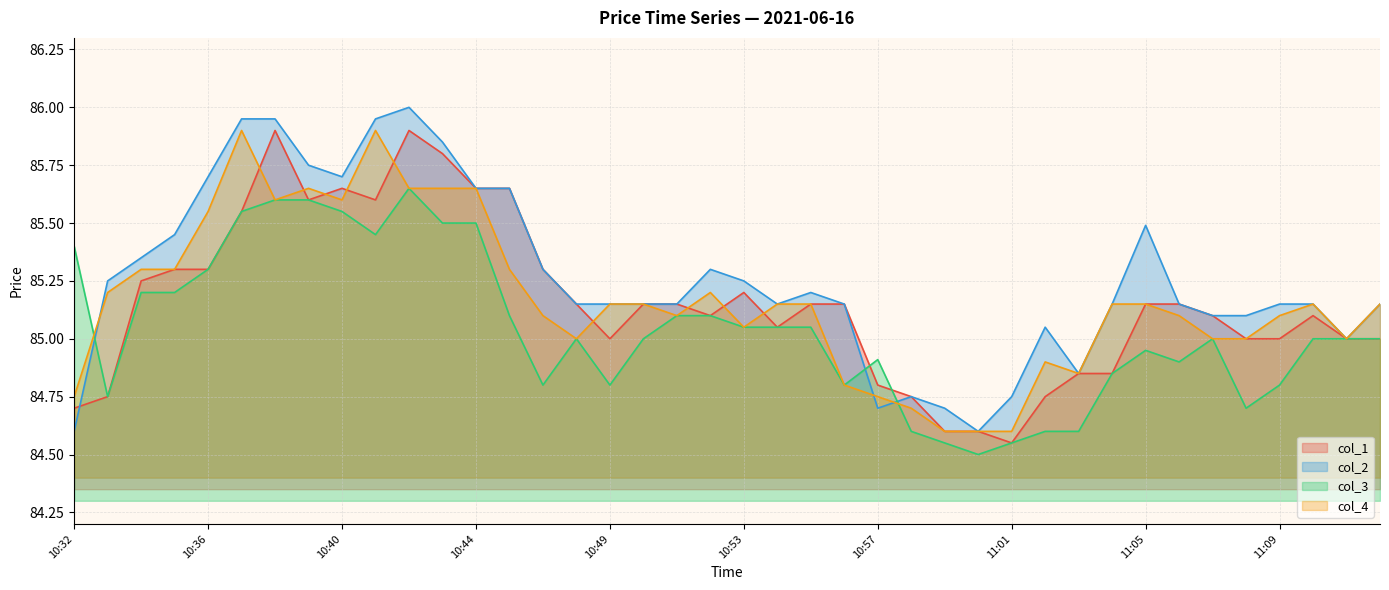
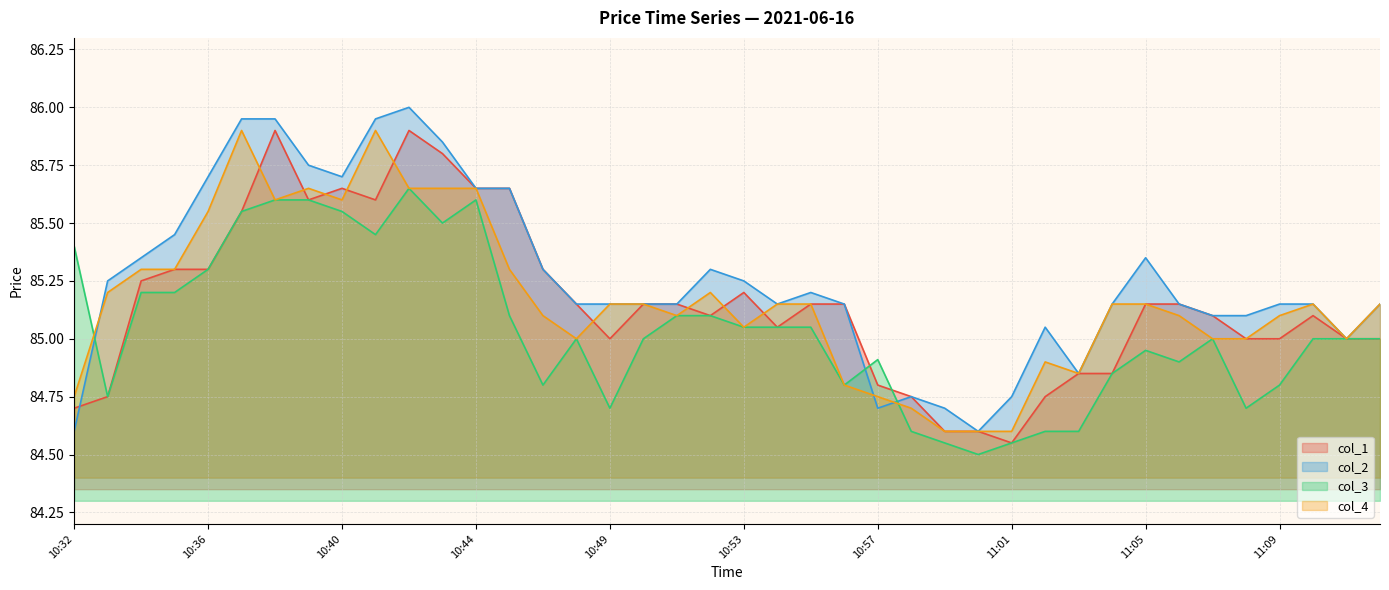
col_3, 10:44: 85.5 -> 85.6
col_3, 10:49: 84.8 -> 84.7
col_2, 11:05: 85.49 -> 85.35
